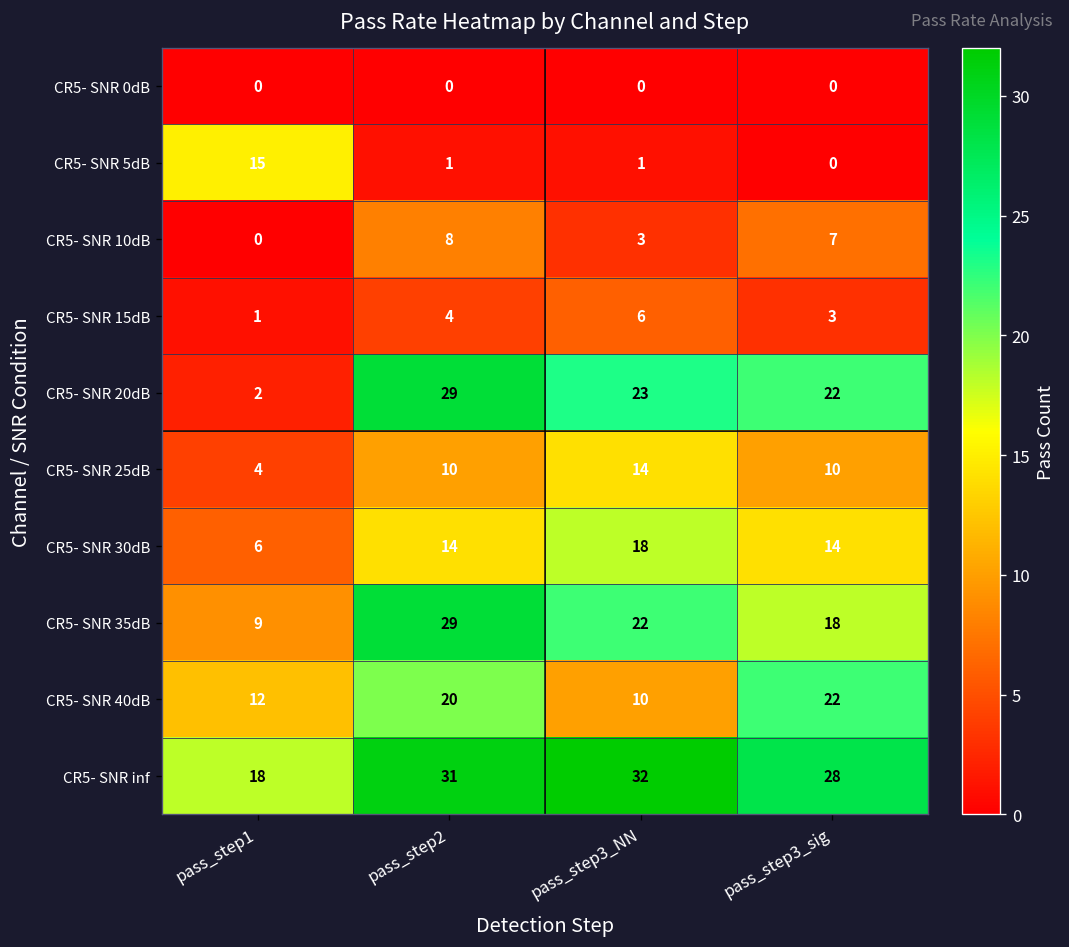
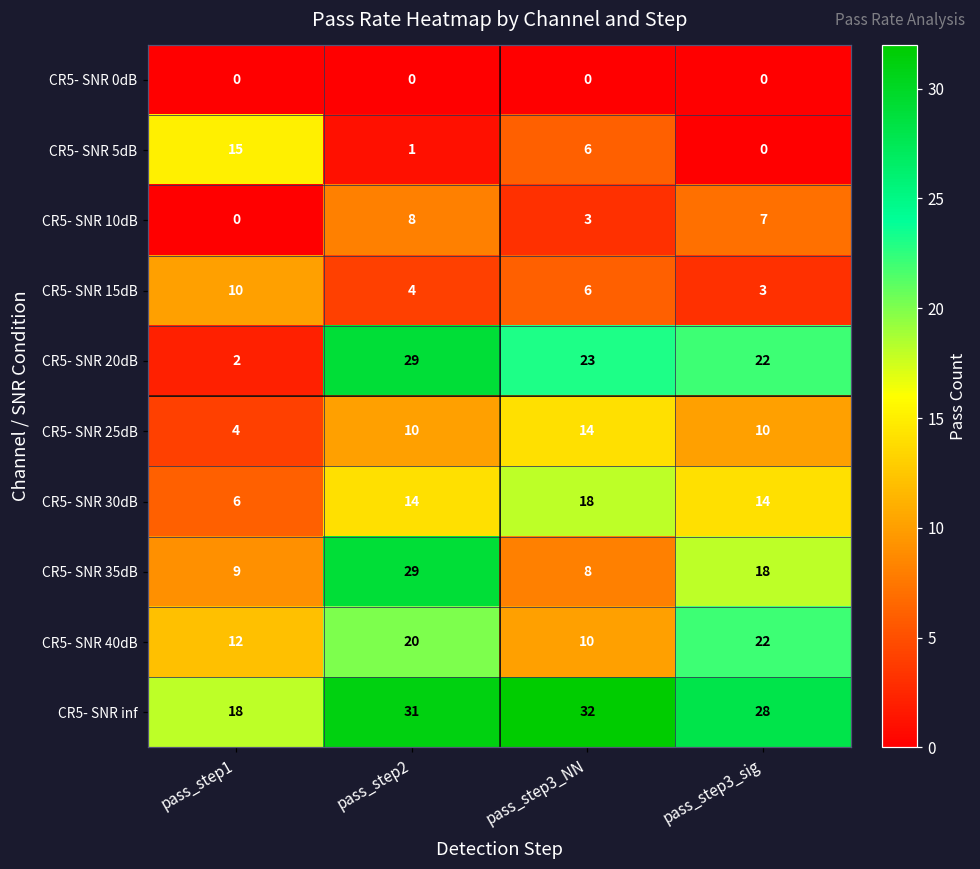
CR5- SNR 5dB, pass_step3_NN: 1 -> 6
CR5- SNR 15dB, pass_step1: 1 -> 10
CR5- SNR 35dB, pass_step3_NN: 22 -> 8
